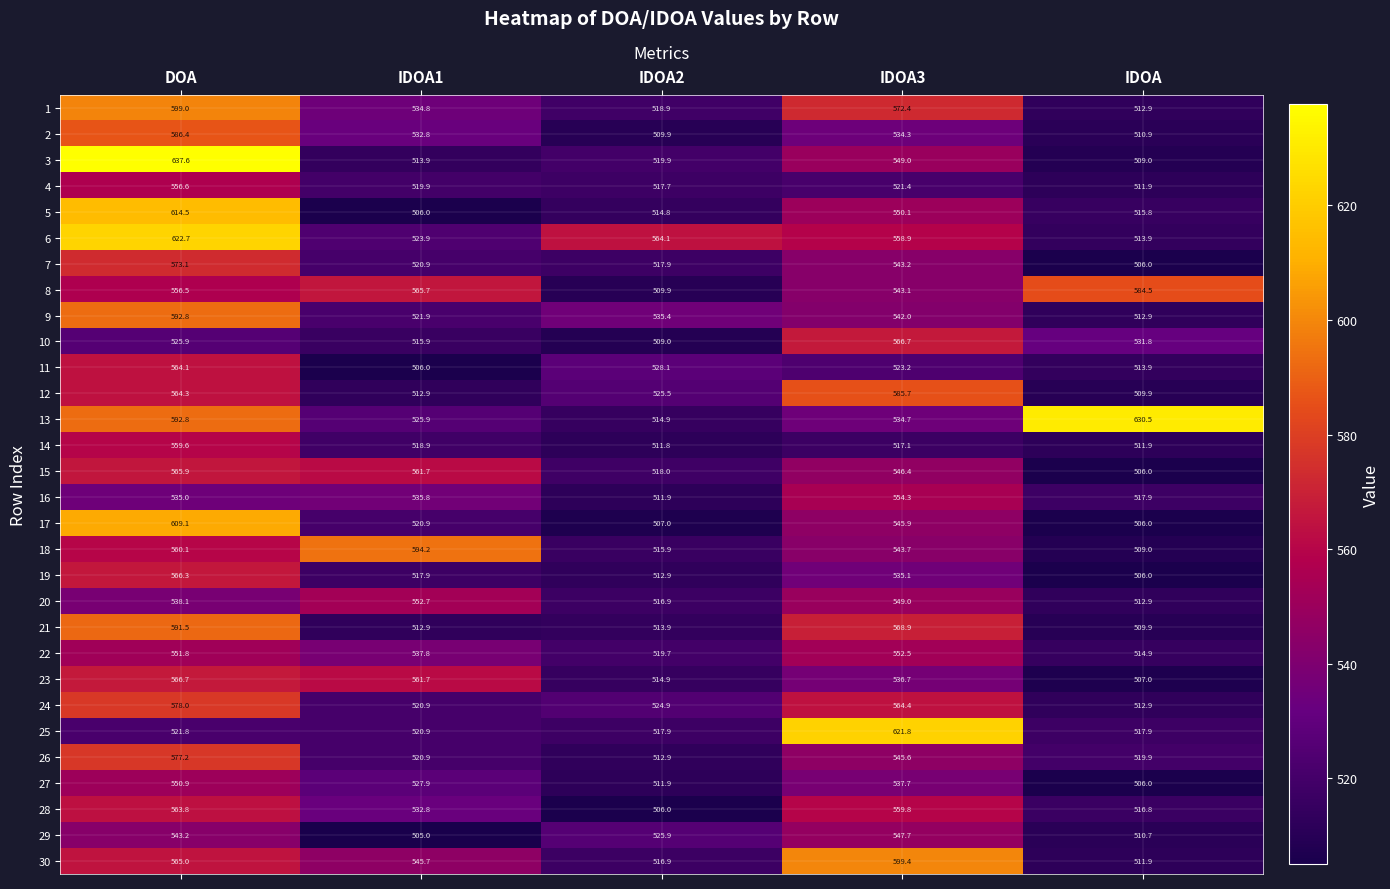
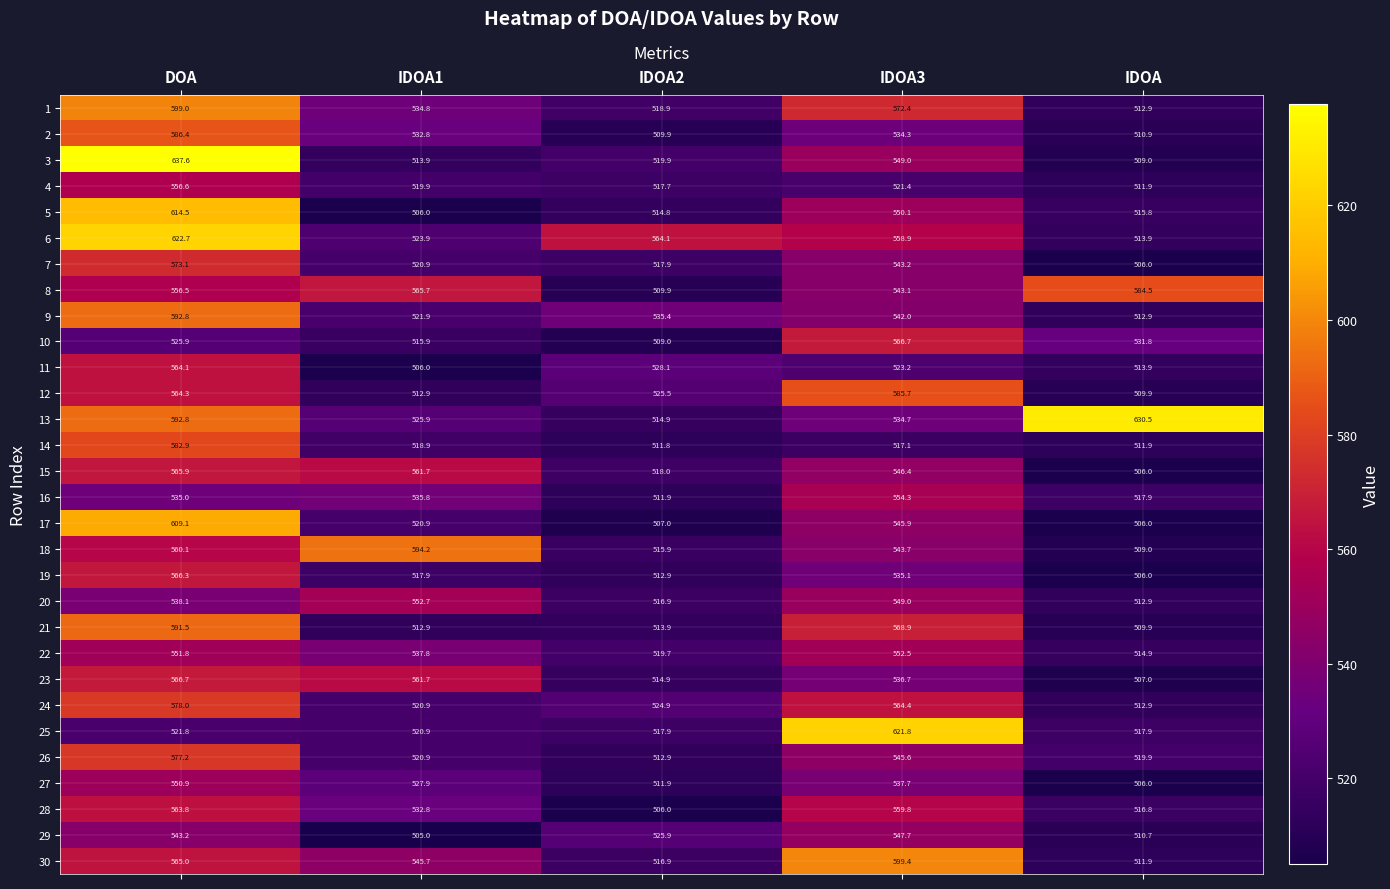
14, DOA: 559.6 -> 582.9
